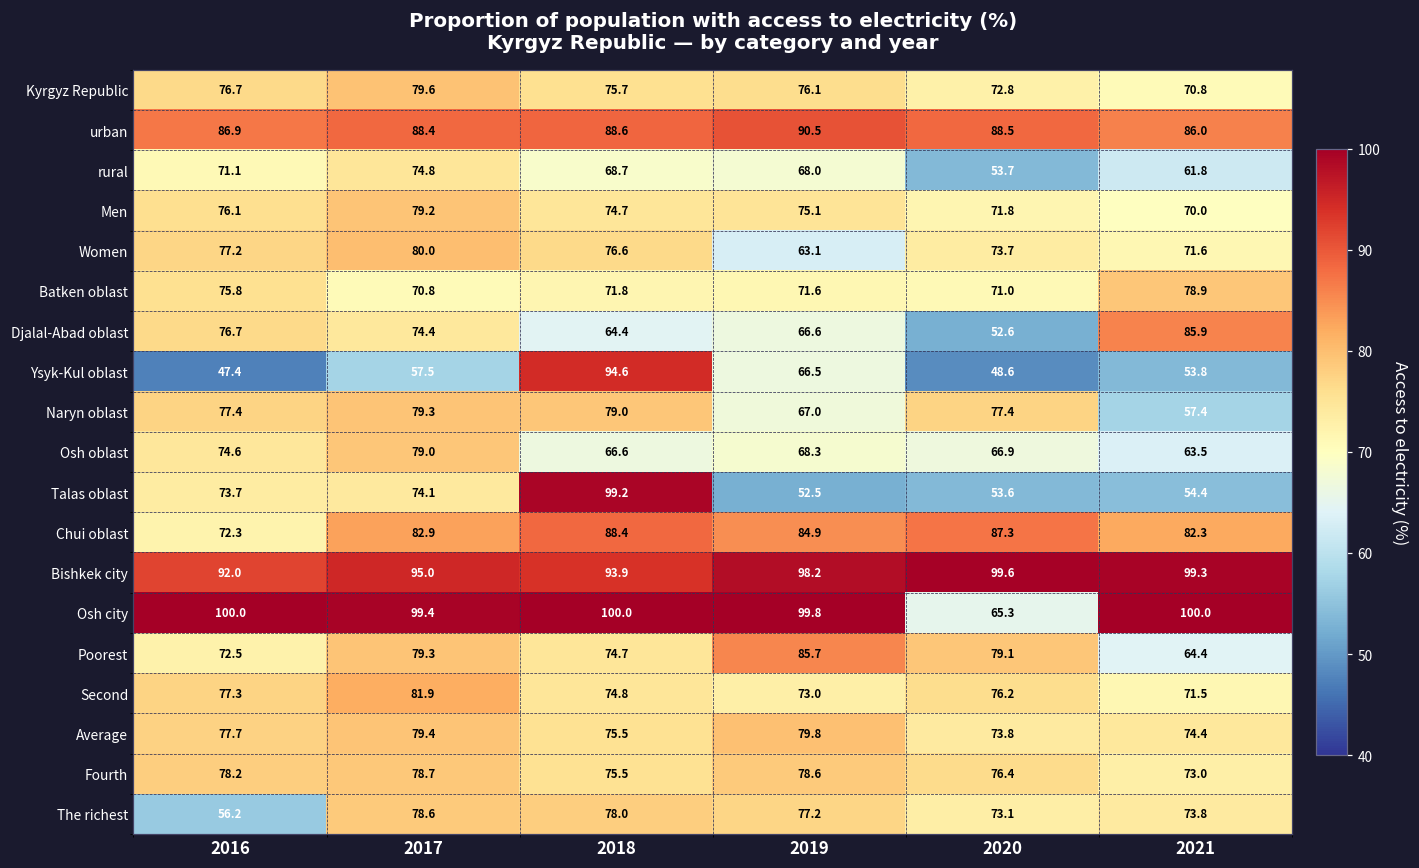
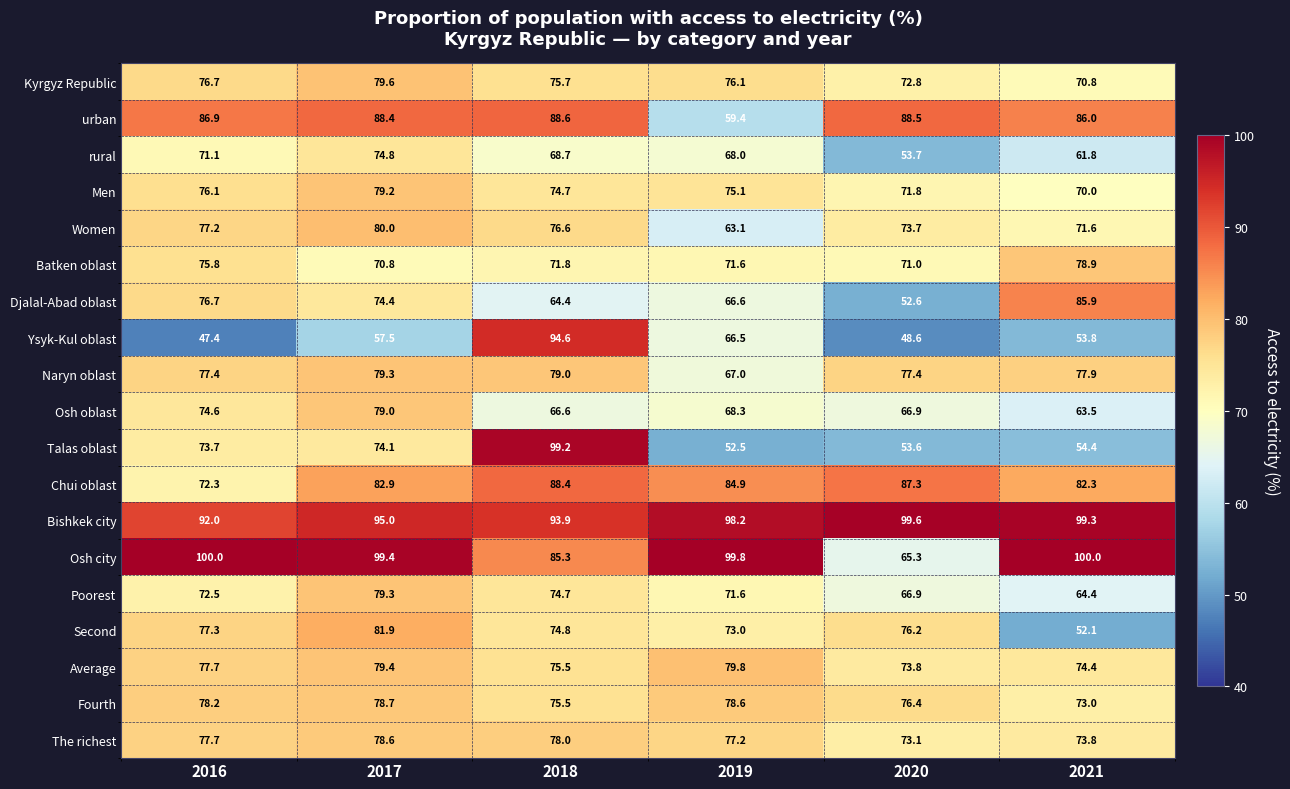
urban, 2019: 90.5 -> 59.4
Naryn oblast, 2021: 57.4 -> 77.9
Osh city, 2018: 100.0 -> 85.3
Poorest, 2019: 85.7 -> 71.6
Poorest, 2020: 79.1 -> 66.9
Second, 2021: 71.5 -> 52.1
The richest, 2016: 56.2 -> 77.7
